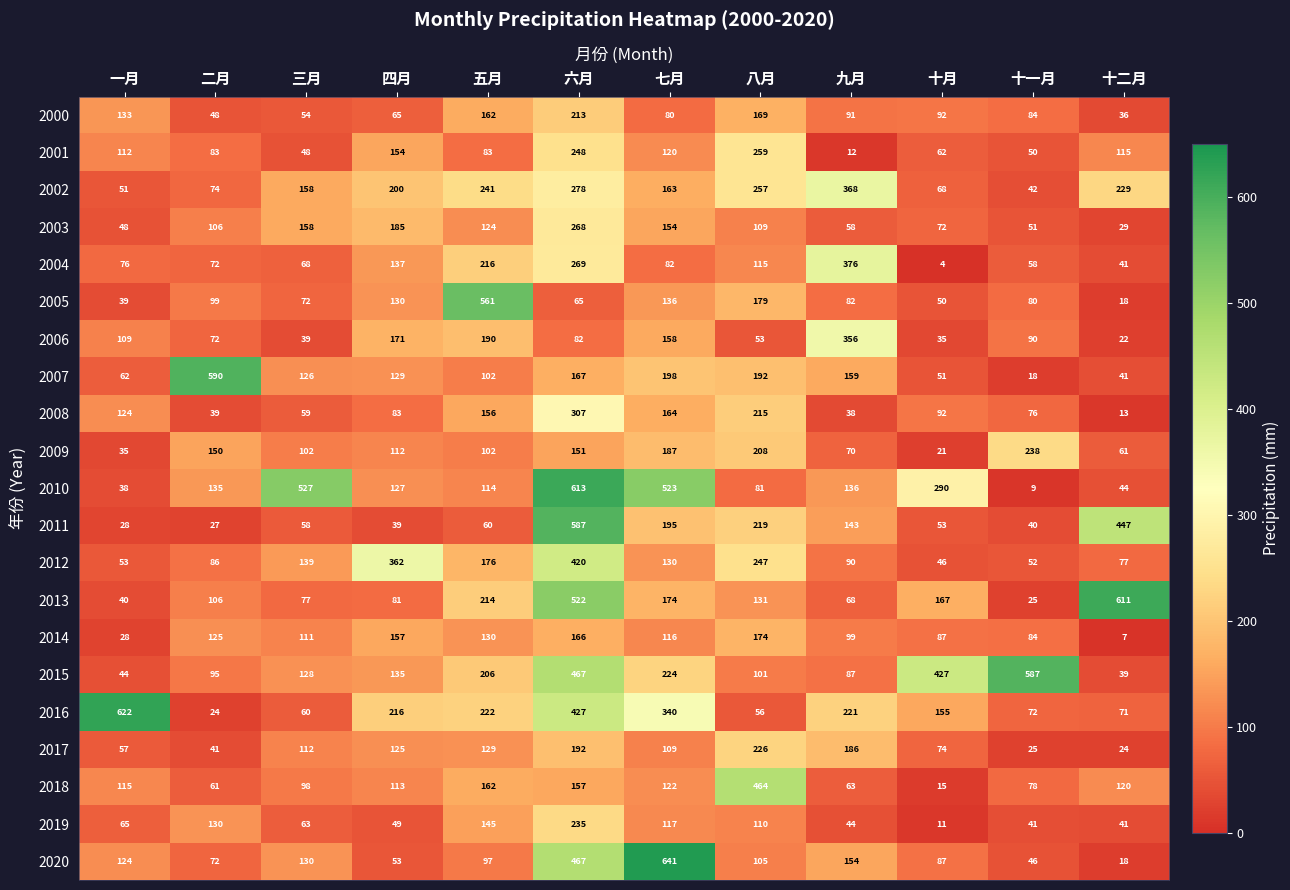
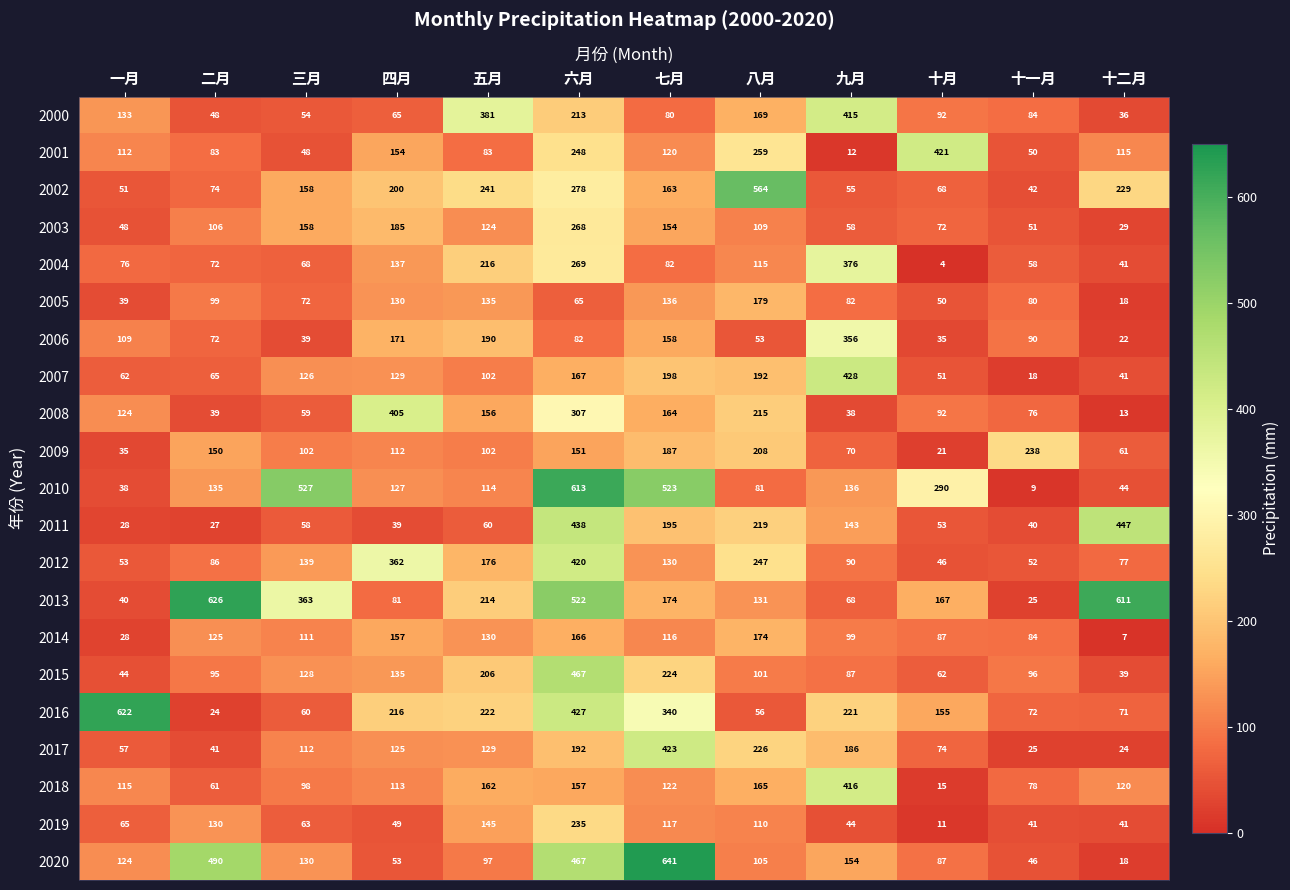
2000, 五月: 162 -> 381
2000, 九月: 91 -> 415
2001, 十月: 62 -> 421
2002, 八月: 257 -> 564
2002, 九月: 368 -> 55
2005, 五月: 561 -> 135
2007, 二月: 590 -> 65
2007, 九月: 159 -> 428
2008, 四月: 83 -> 405
2011, 六月: 587 -> 438
2013, 二月: 106 -> 626
2013, 三月: 77 -> 363
2015, 十月: 427 -> 62
2015, 十一月: 587 -> 96
2017, 七月: 109 -> 423
2018, 八月: 464 -> 165
2018, 九月: 63 -> 416
2020, 二月: 72 -> 490
